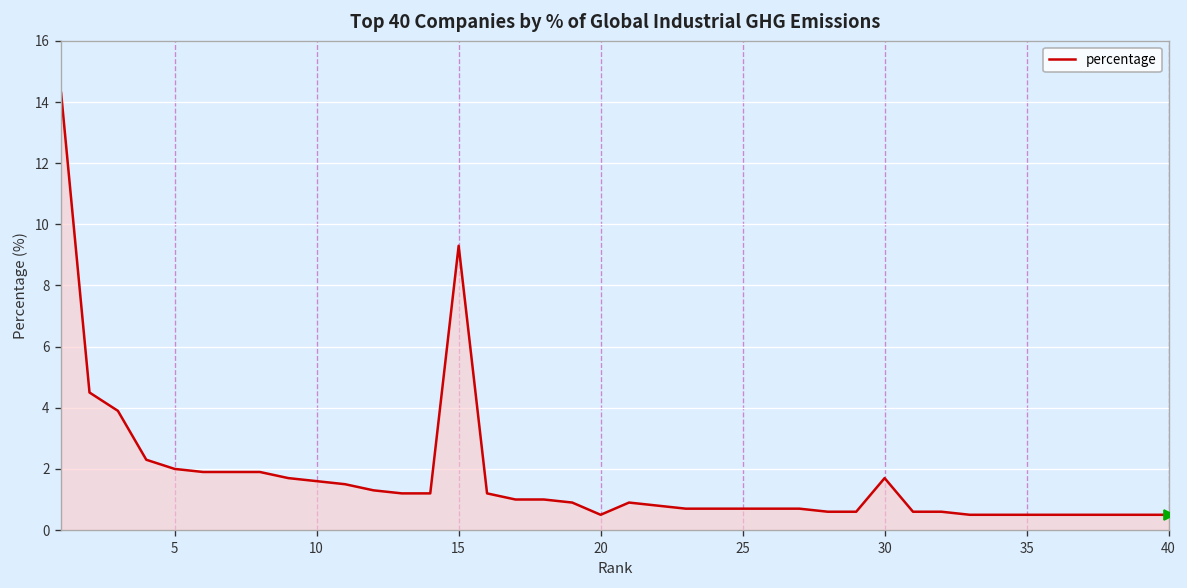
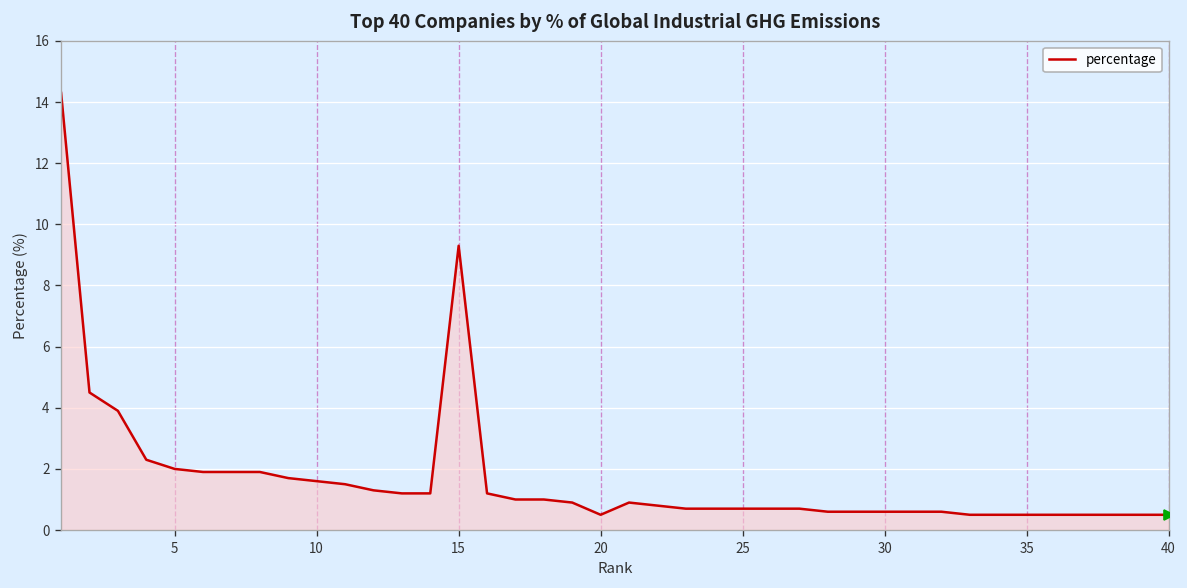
percentage, 30: 1.7 -> 0.6
